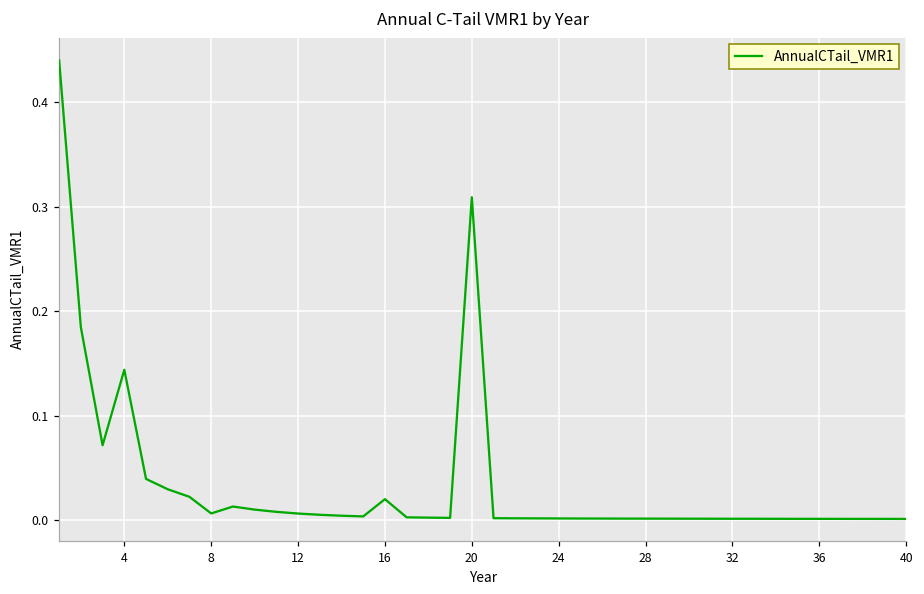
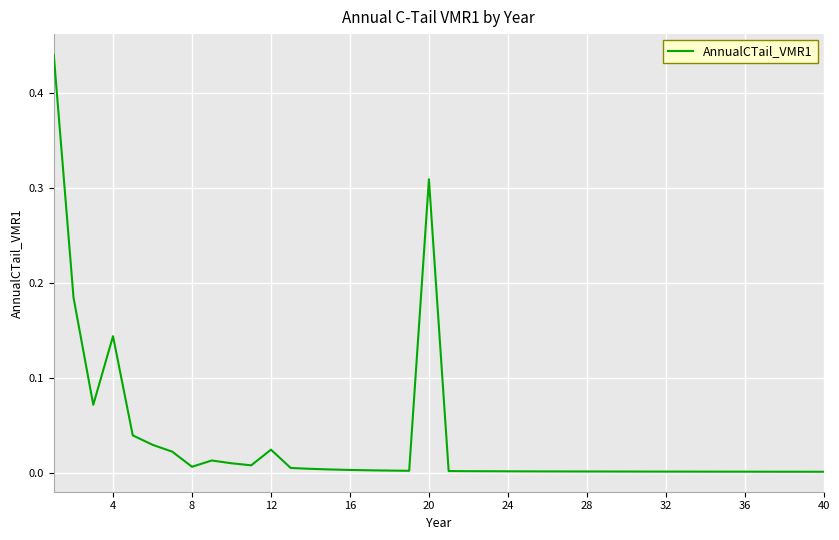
12: 0.01 -> 0.02
16: 0.02 -> 0.00
